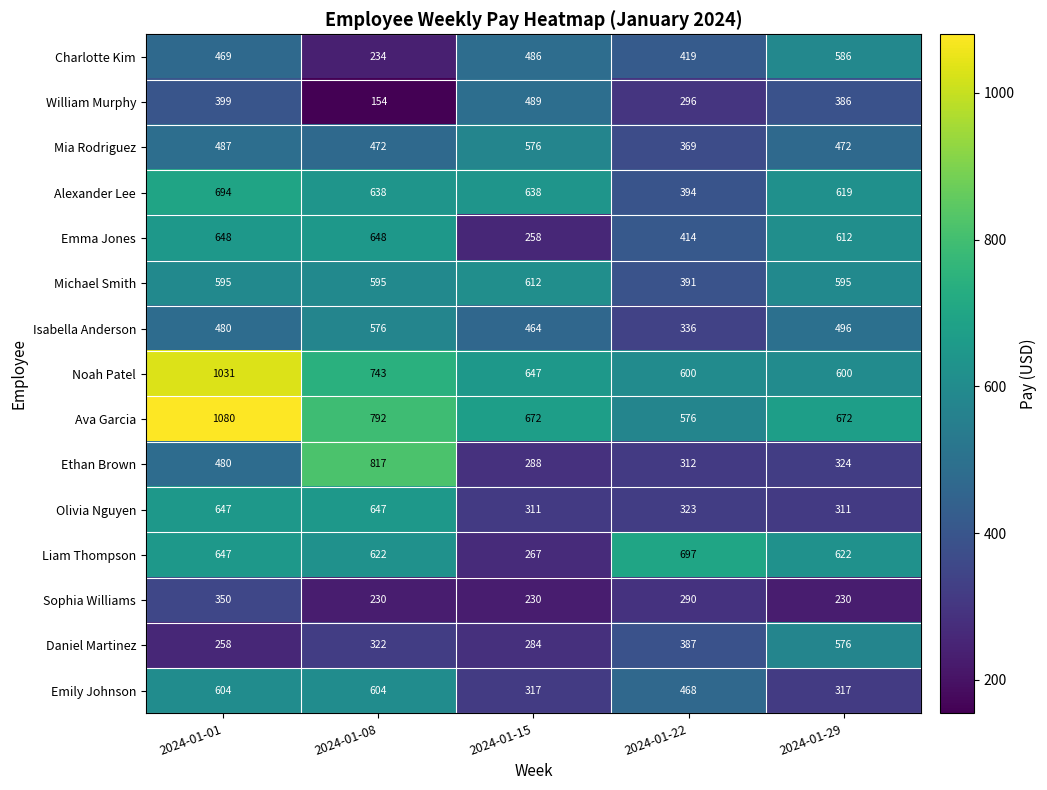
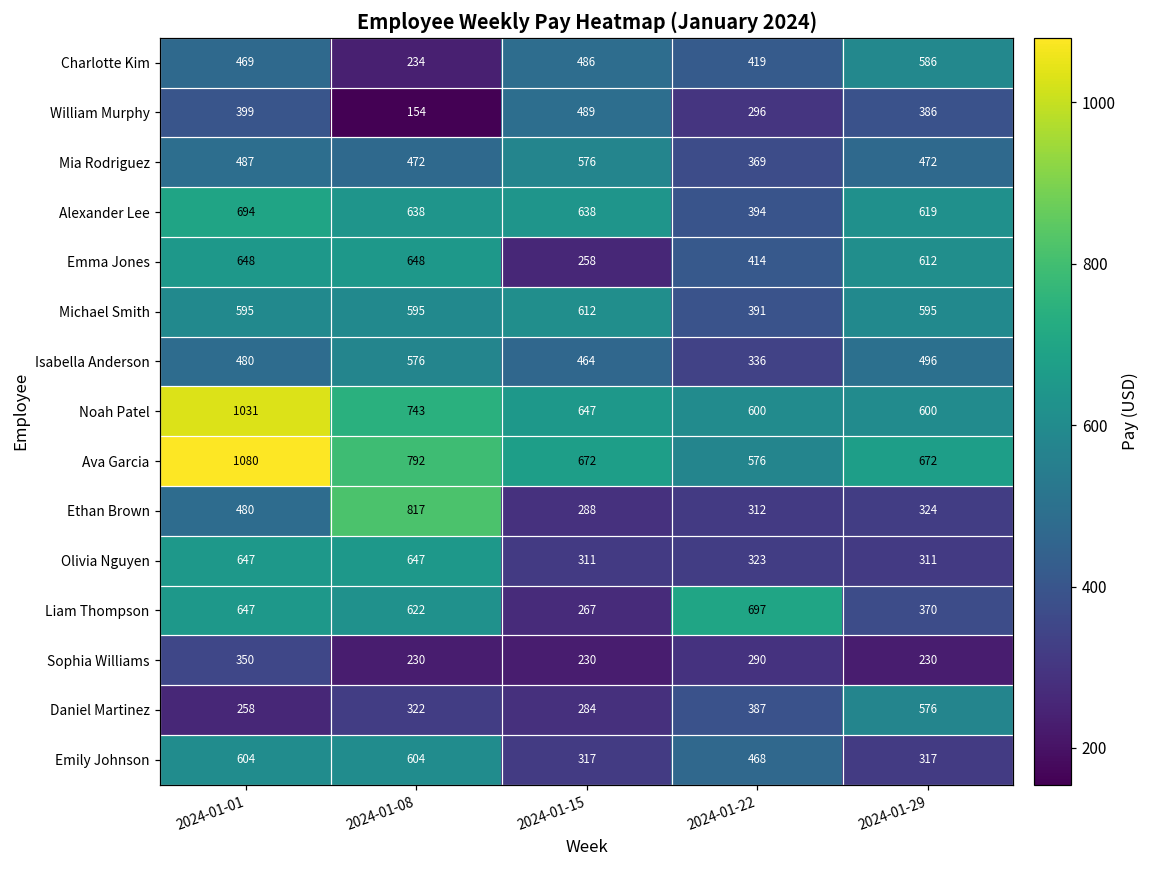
Liam Thompson, 2024-01-29: 622 -> 370
